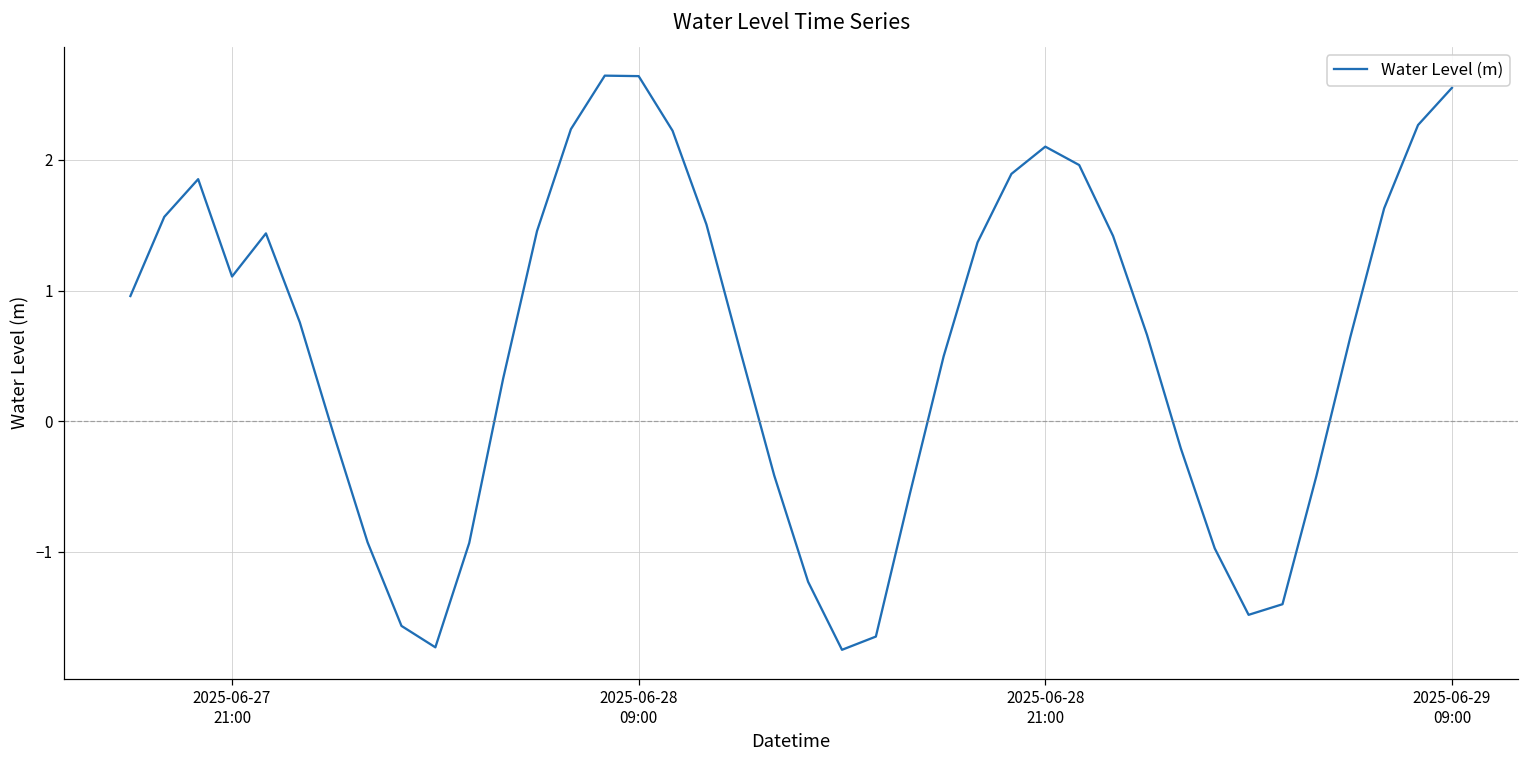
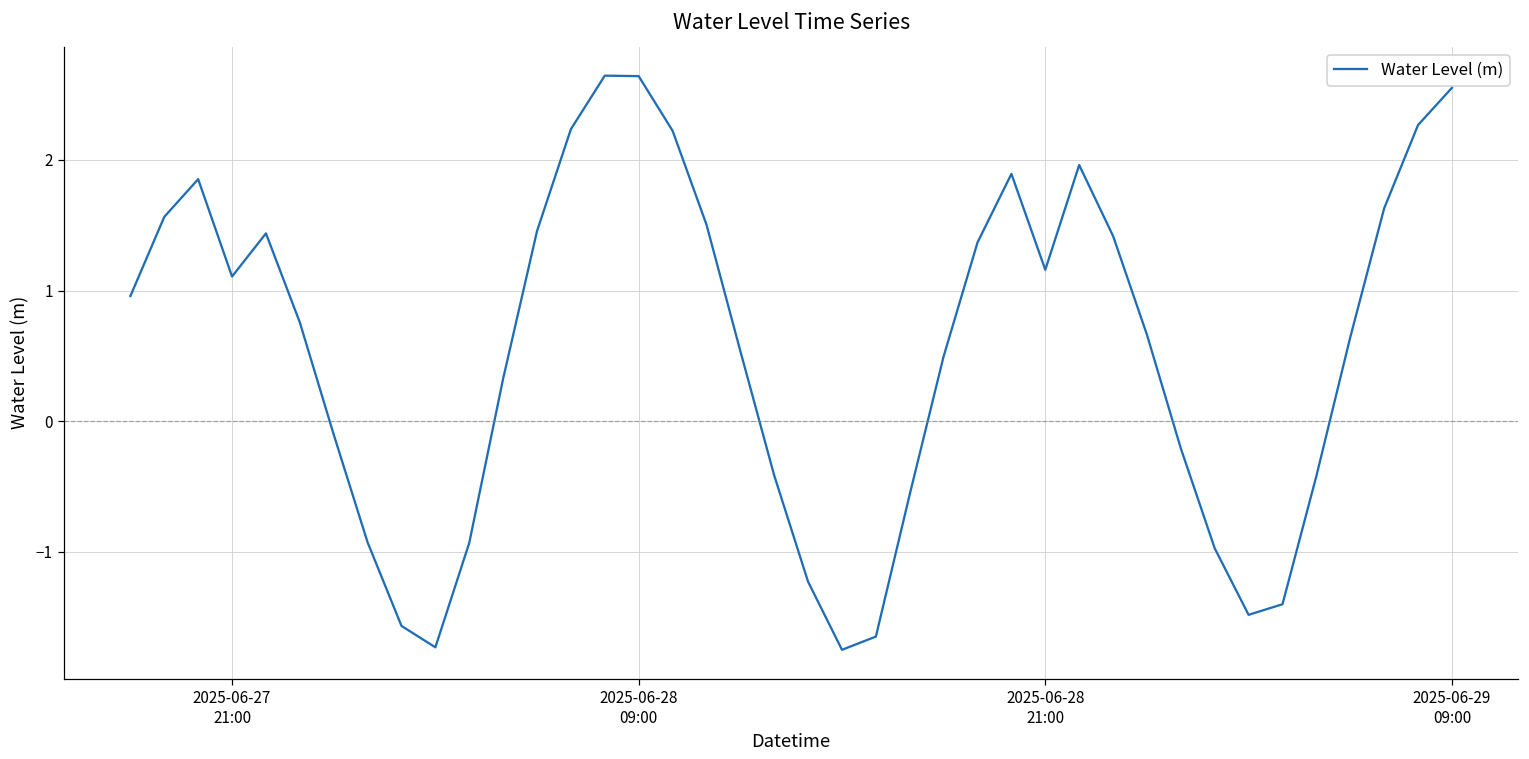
2025-06-28 21:00: 2.10 -> 1.16
